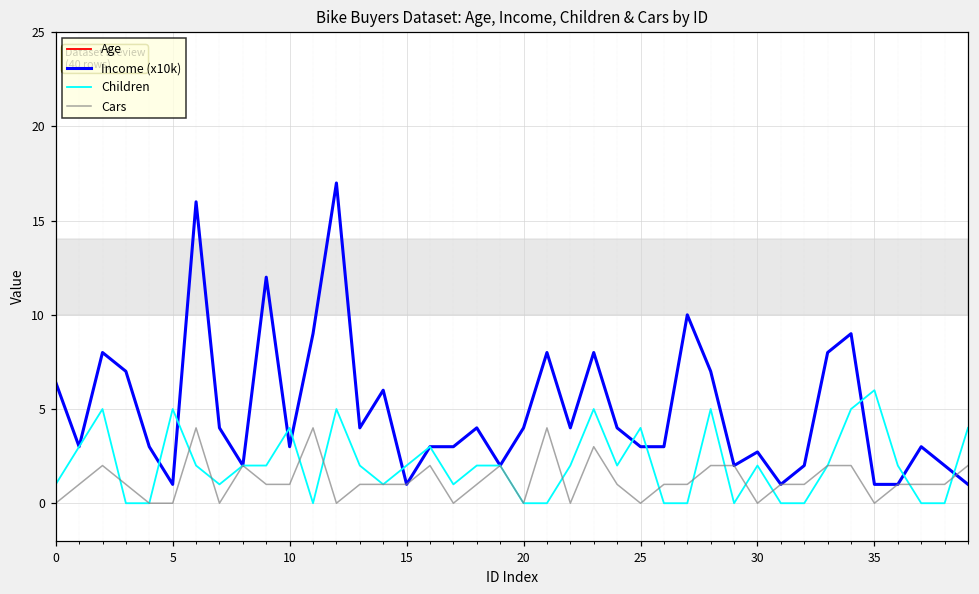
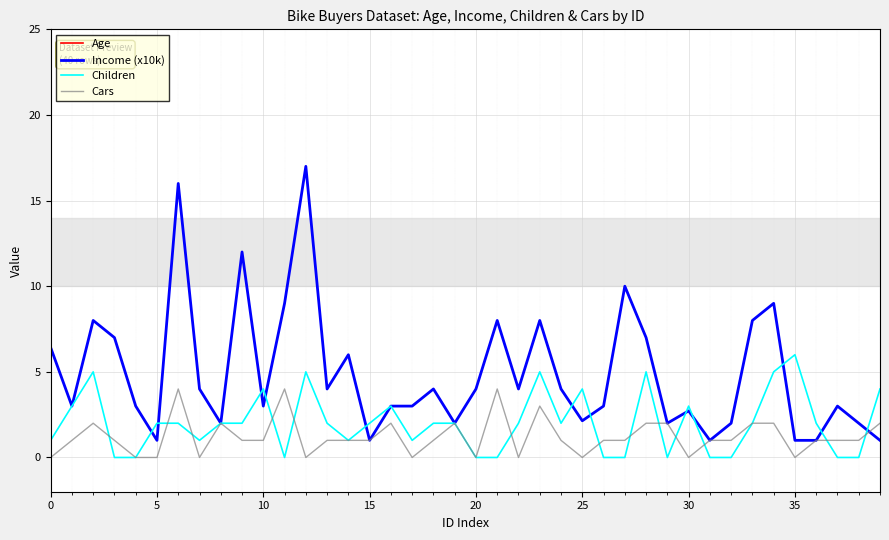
Children, 5: 5 -> 2
Income (x10k), 25: 3.0 -> 2.1
Children, 30: 2 -> 3
